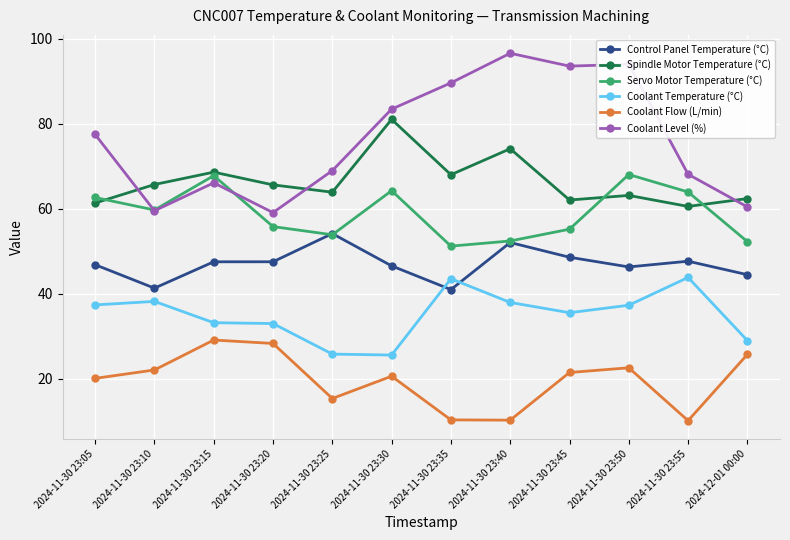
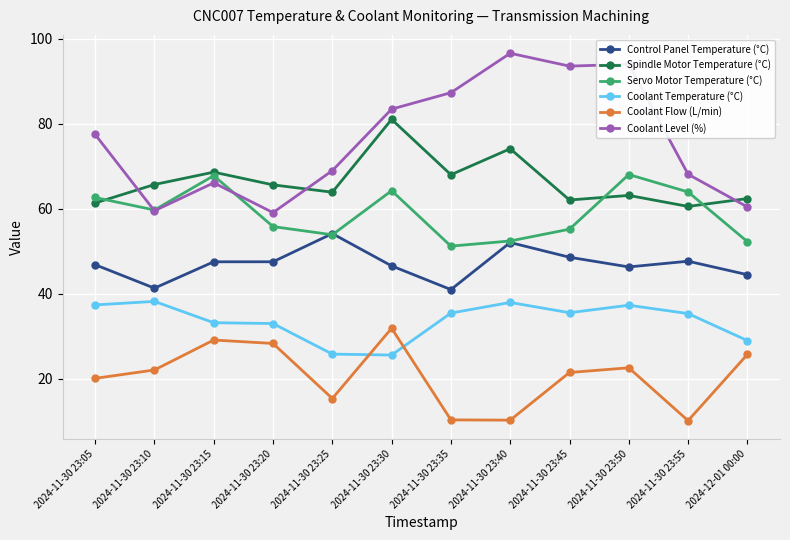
Coolant Flow (L/min), 2024-11-30 23:30: 21 -> 32
Coolant Temperature (°C), 2024-11-30 23:35: 44 -> 35
Coolant Level (%), 2024-11-30 23:35: 90 -> 87
Coolant Temperature (°C), 2024-11-30 23:55: 44 -> 35
